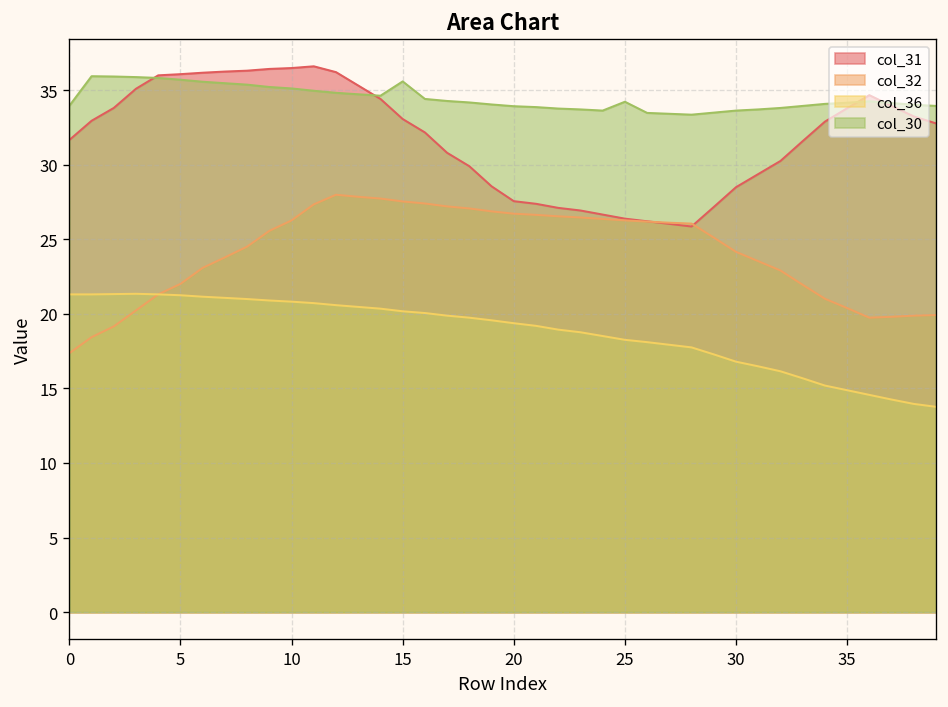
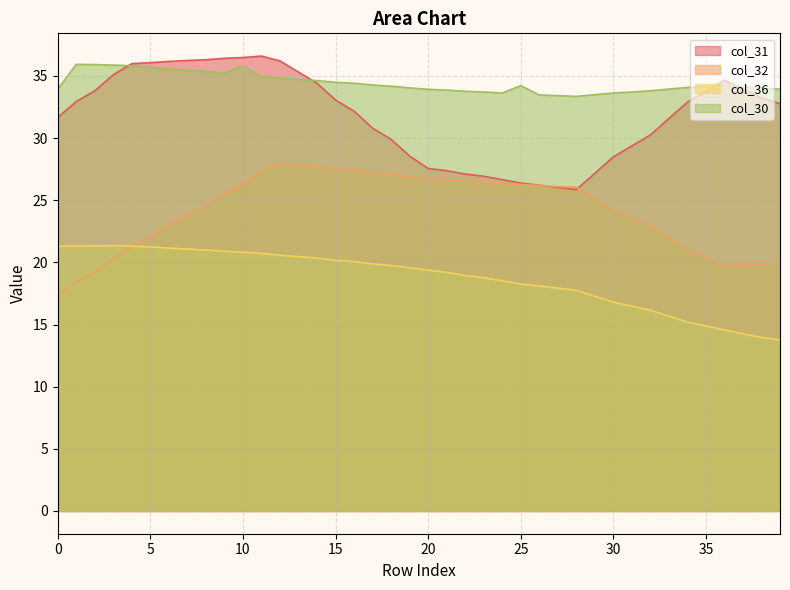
col_30, 10: 35.1 -> 35.8
col_30, 15: 35.6 -> 34.5
